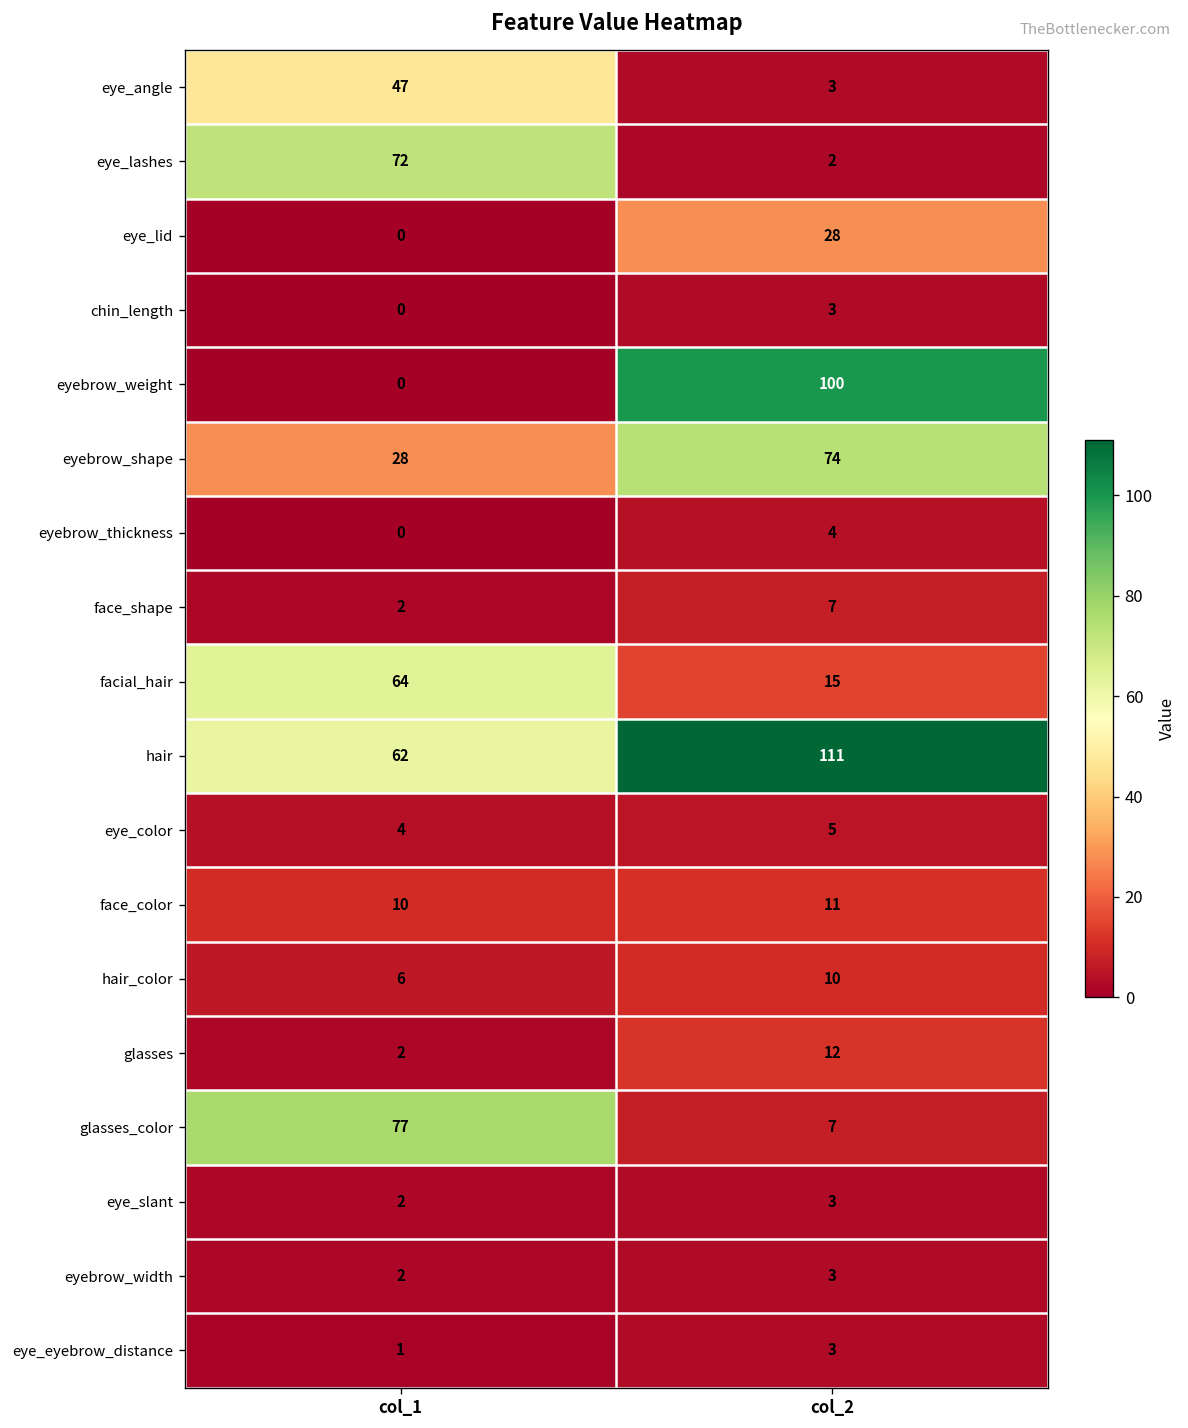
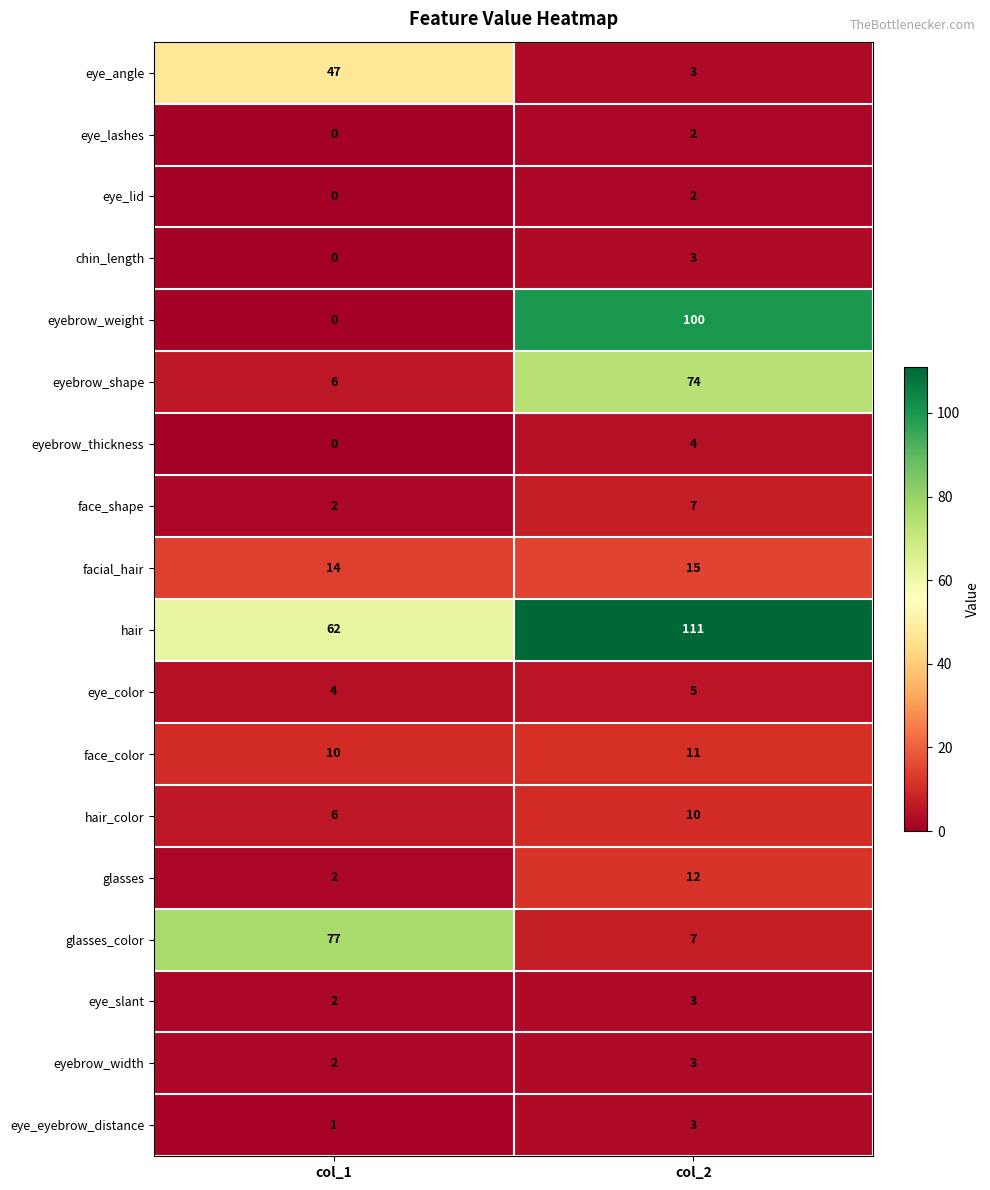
eye_lashes, col_1: 72 -> 0
eye_lid, col_2: 28 -> 2
eyebrow_shape, col_1: 28 -> 6
facial_hair, col_1: 64 -> 14
